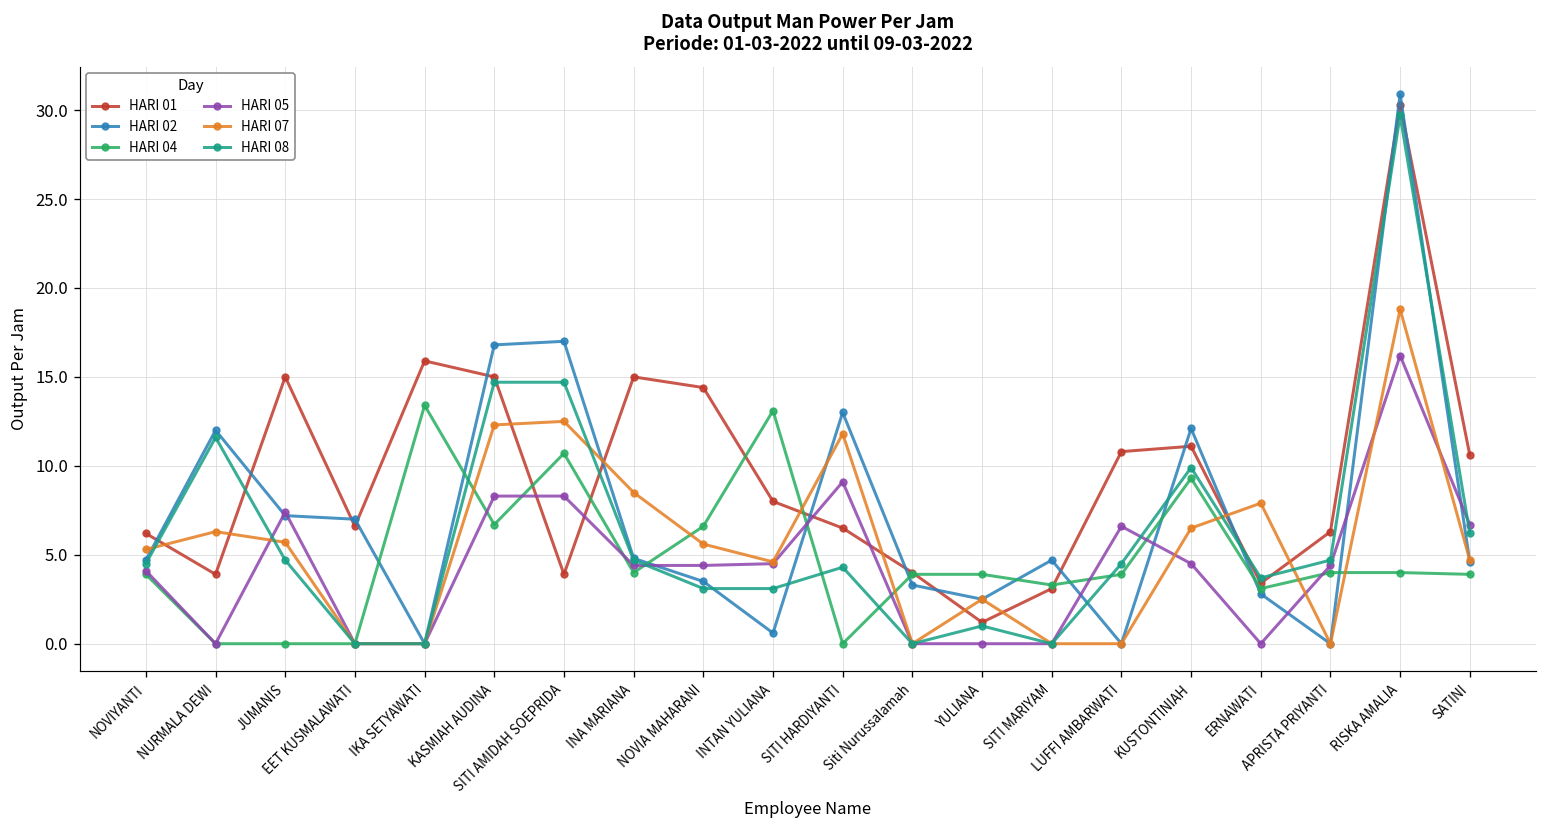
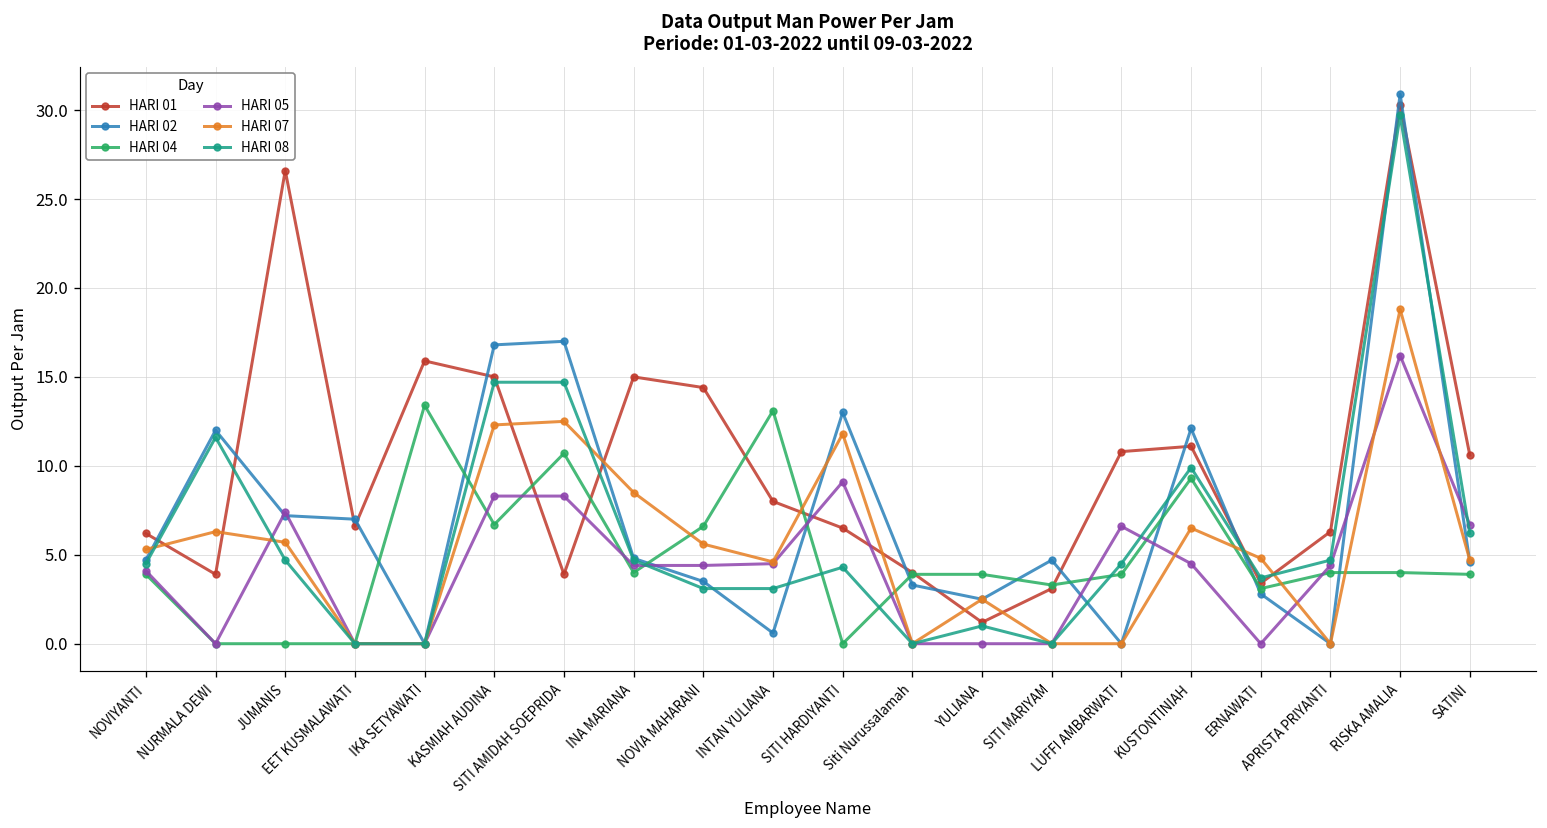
HARI 01, JUMANIS: 15.0 -> 26.6
HARI 07, ERNAWATI: 7.9 -> 4.8
